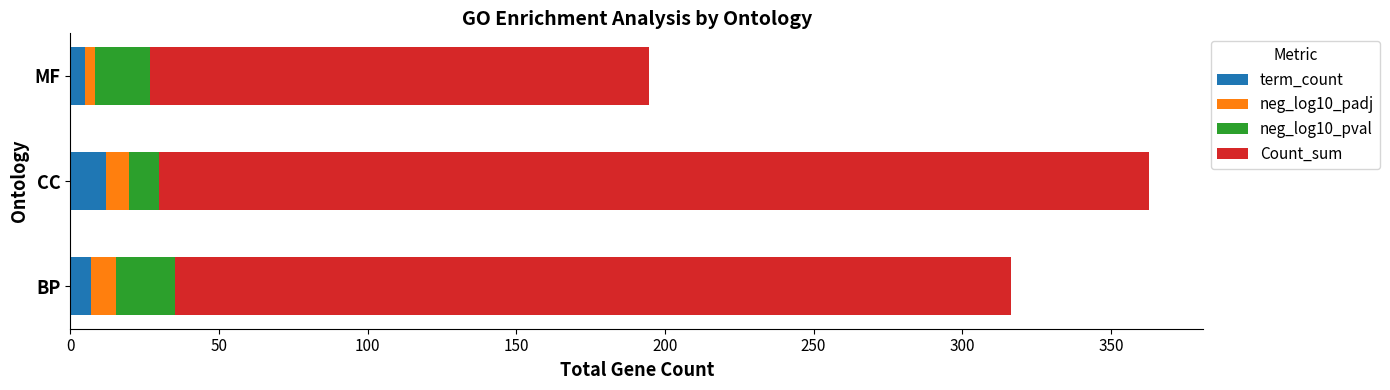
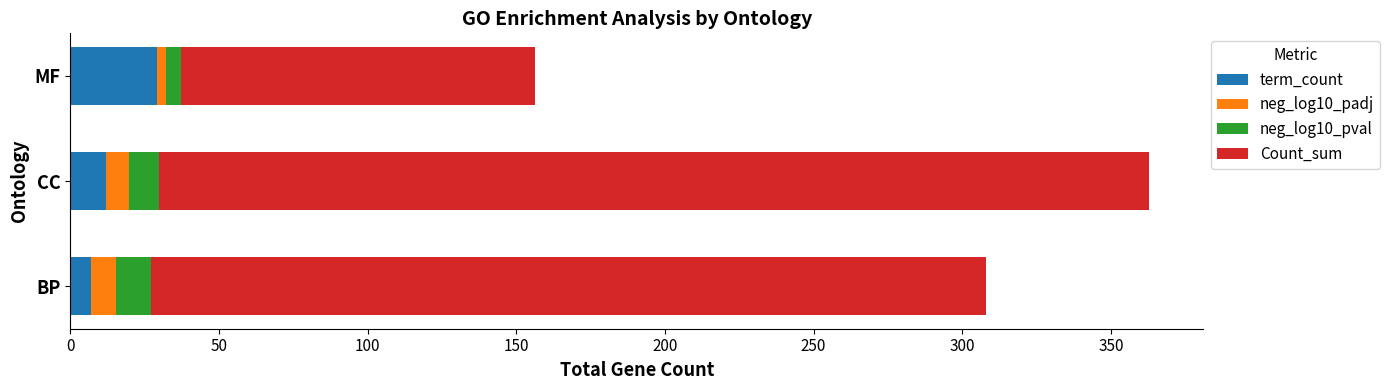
term_count, MF: 5 -> 29
neg_log10_pval, MF: 19 -> 5
Count_sum, MF: 168 -> 119
neg_log10_pval, BP: 20 -> 12
